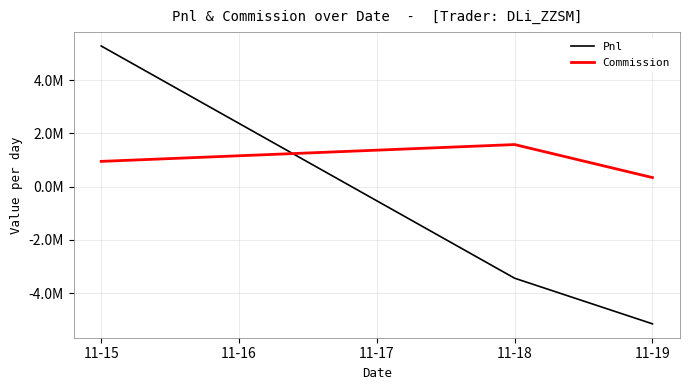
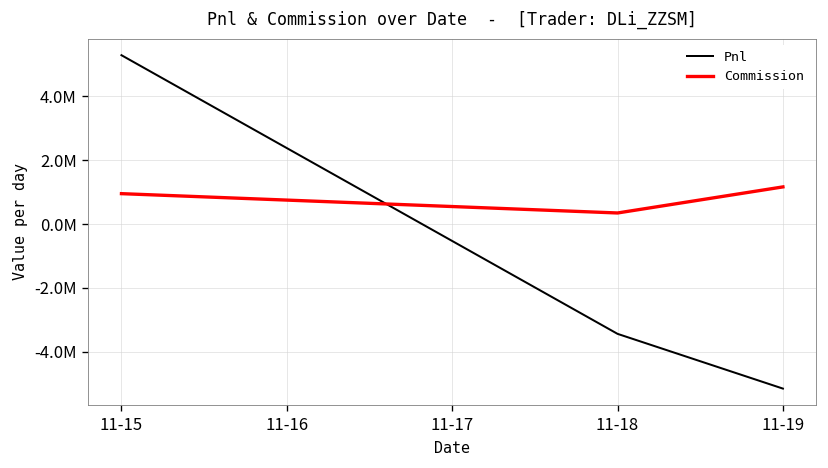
Commission, 11-18: 1600000 -> 300000
Commission, 11-19: 300000 -> 1200000
